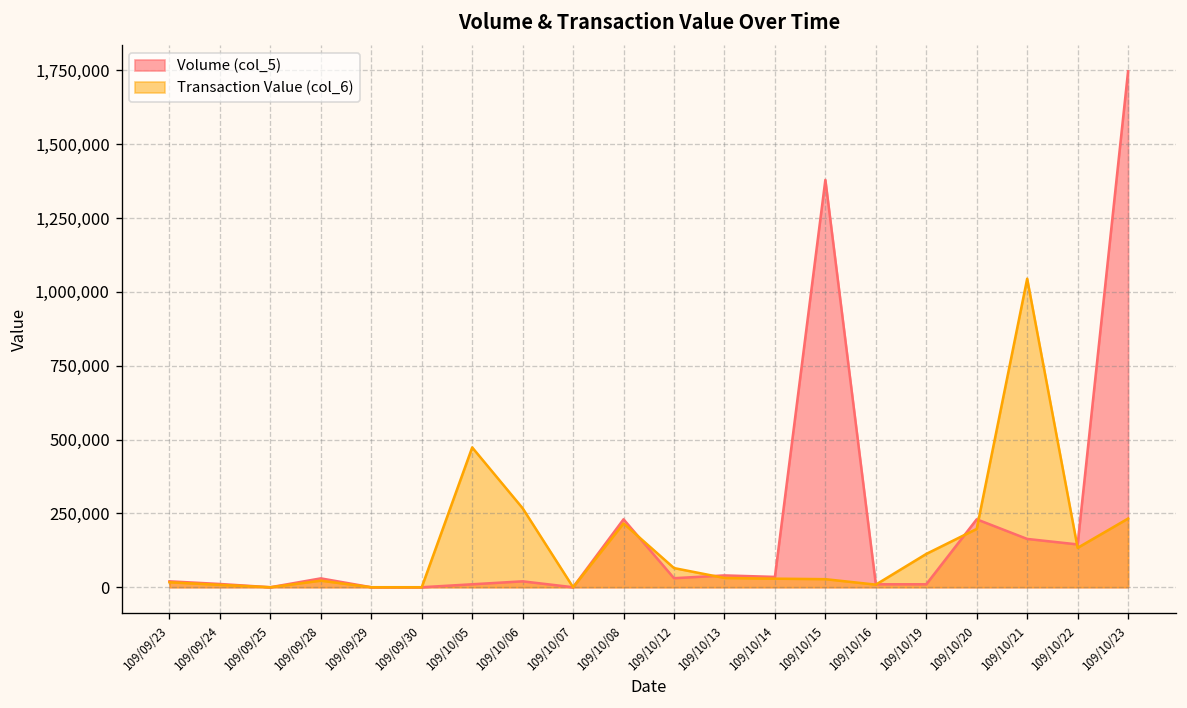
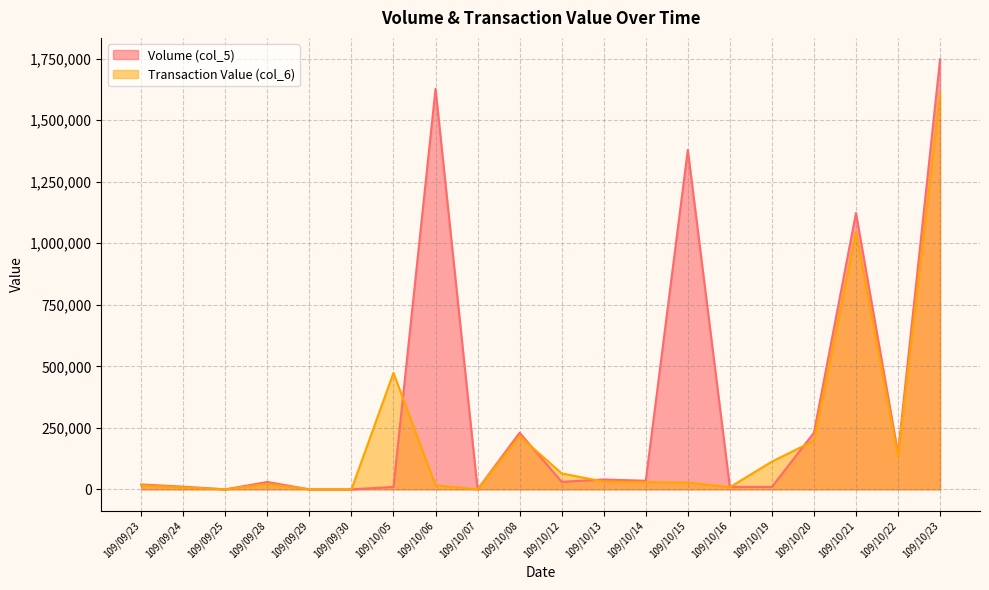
Volume (col_5), 109/10/06: 20,000 -> 1,630,000
Transaction Value (col_6), 109/10/06: 270,000 -> 20,000
Volume (col_5), 109/10/21: 160,000 -> 1,120,000
Transaction Value (col_6), 109/10/23: 230,000 -> 1,610,000
